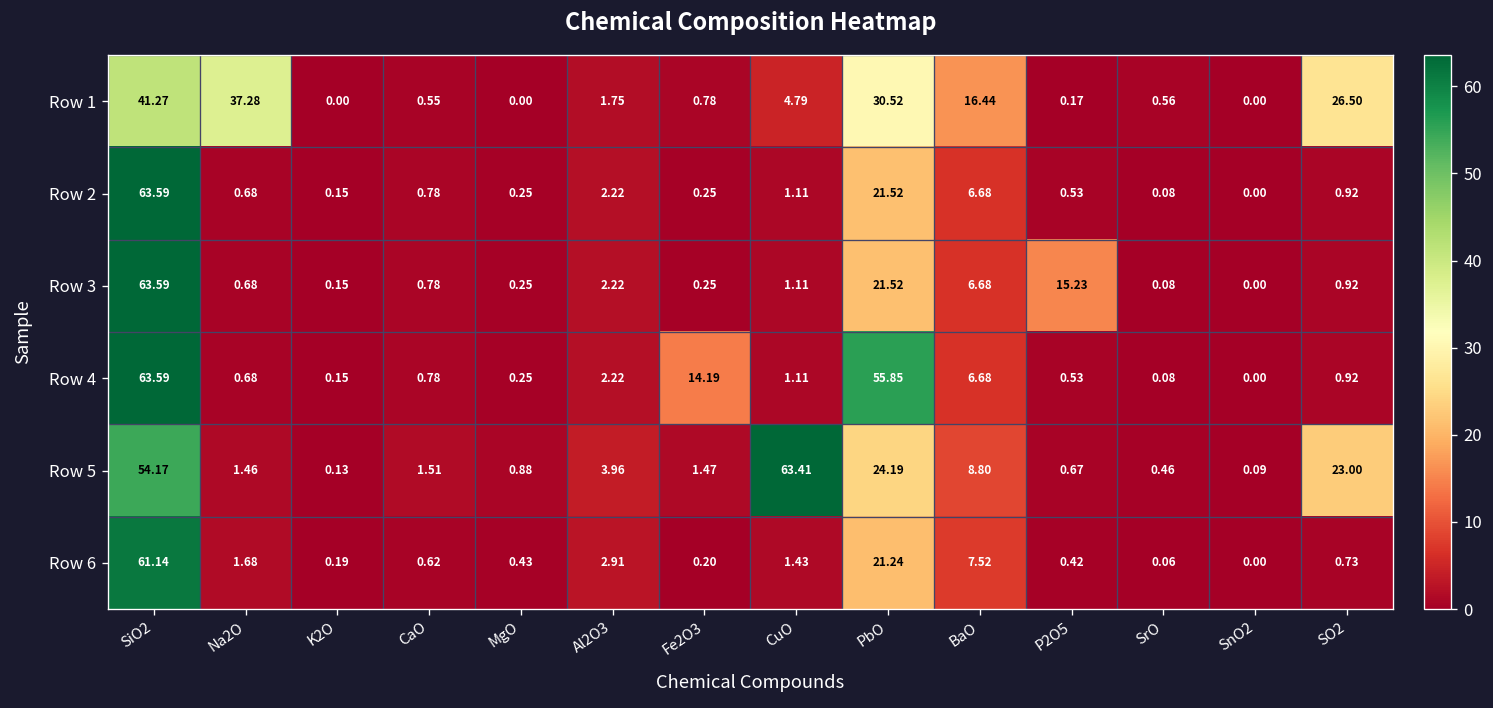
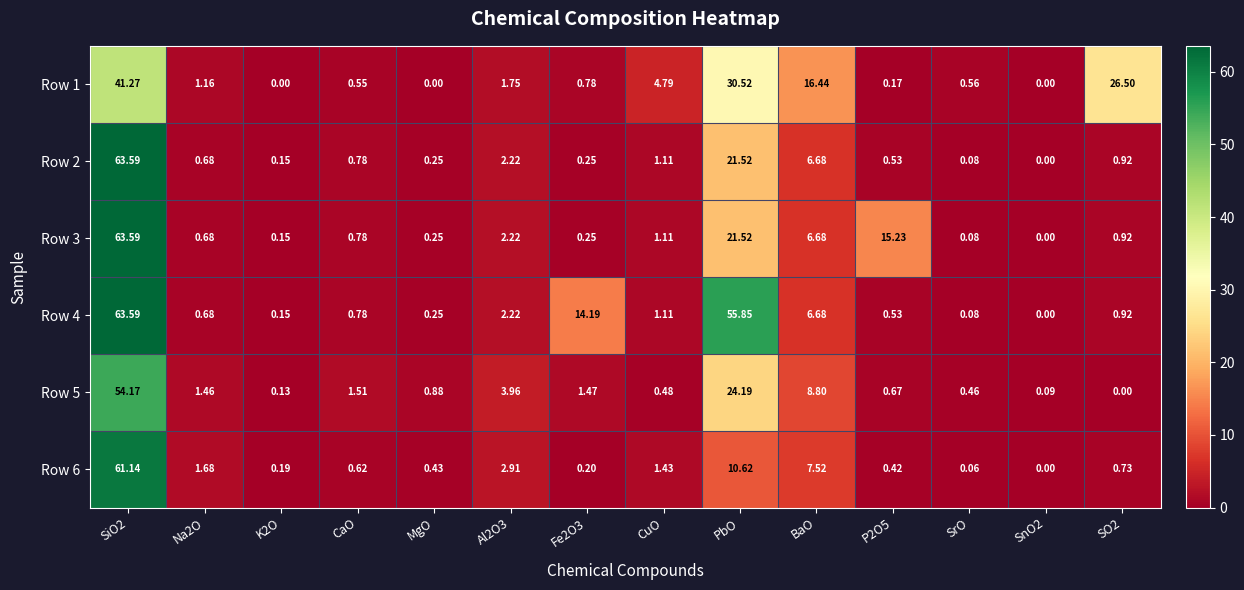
Row 1, Na2O: 37.28 -> 1.16
Row 5, CuO: 63.41 -> 0.48
Row 5, SO2: 23.00 -> 0.00
Row 6, PbO: 21.24 -> 10.62
